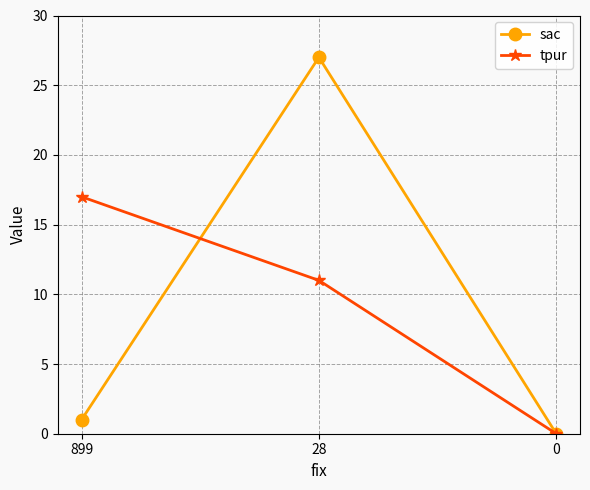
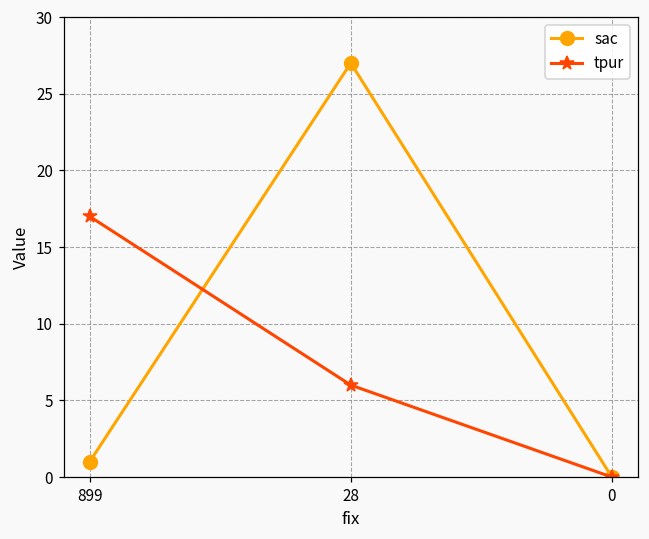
tpur, 28: 11 -> 6
